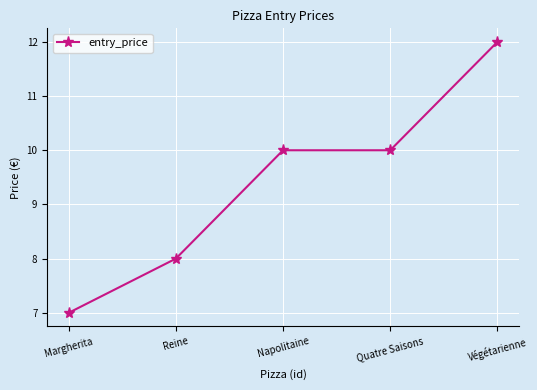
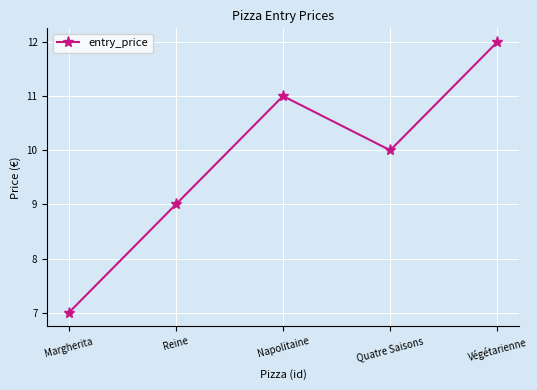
Reine: 8 -> 9
Napolitaine: 10 -> 11
